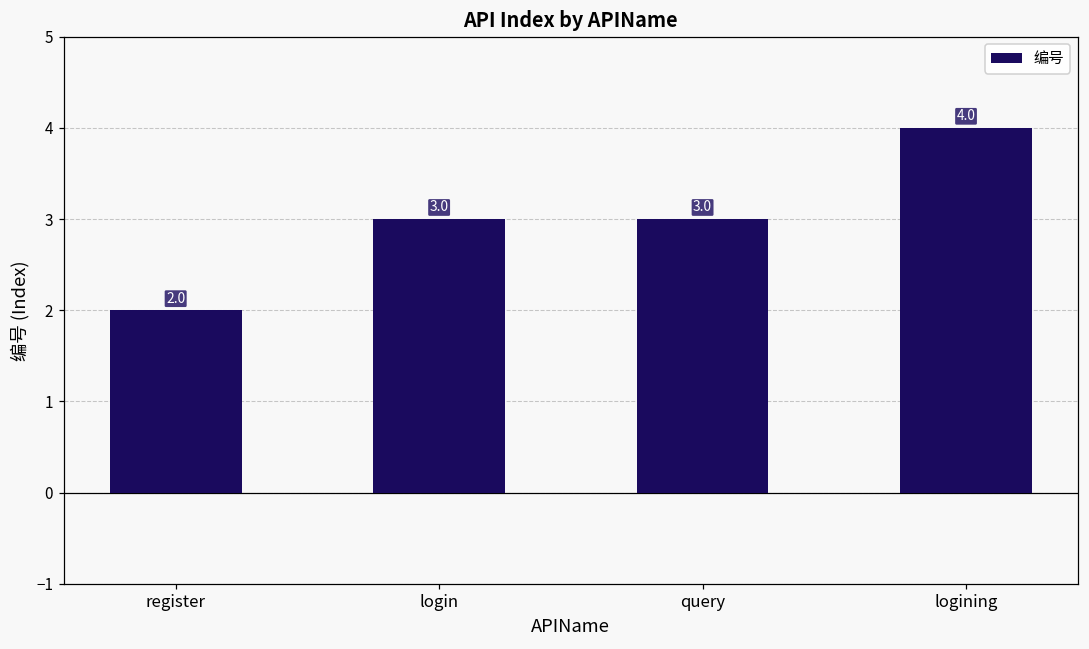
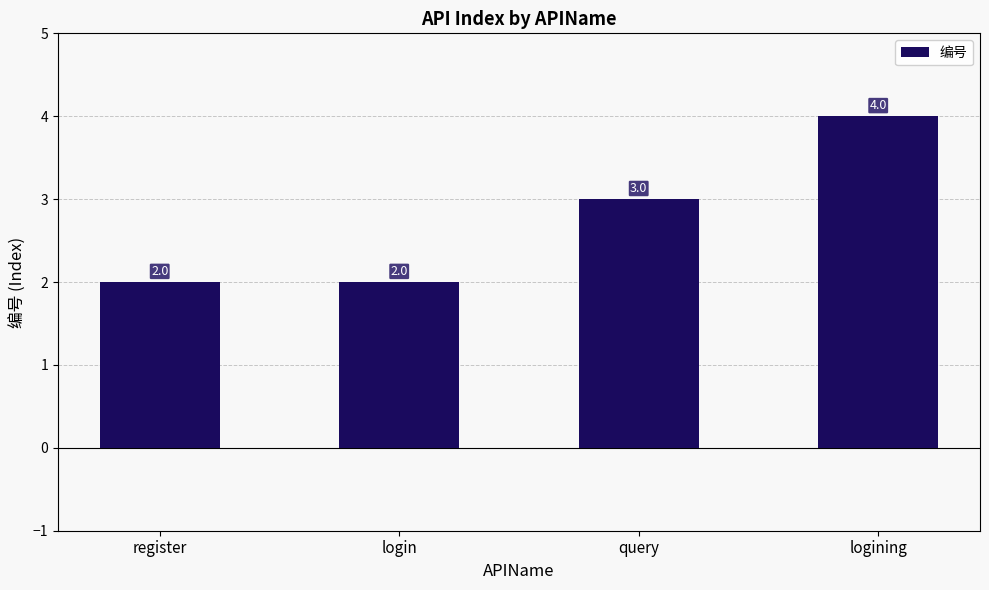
login: 3.0 -> 2.0
